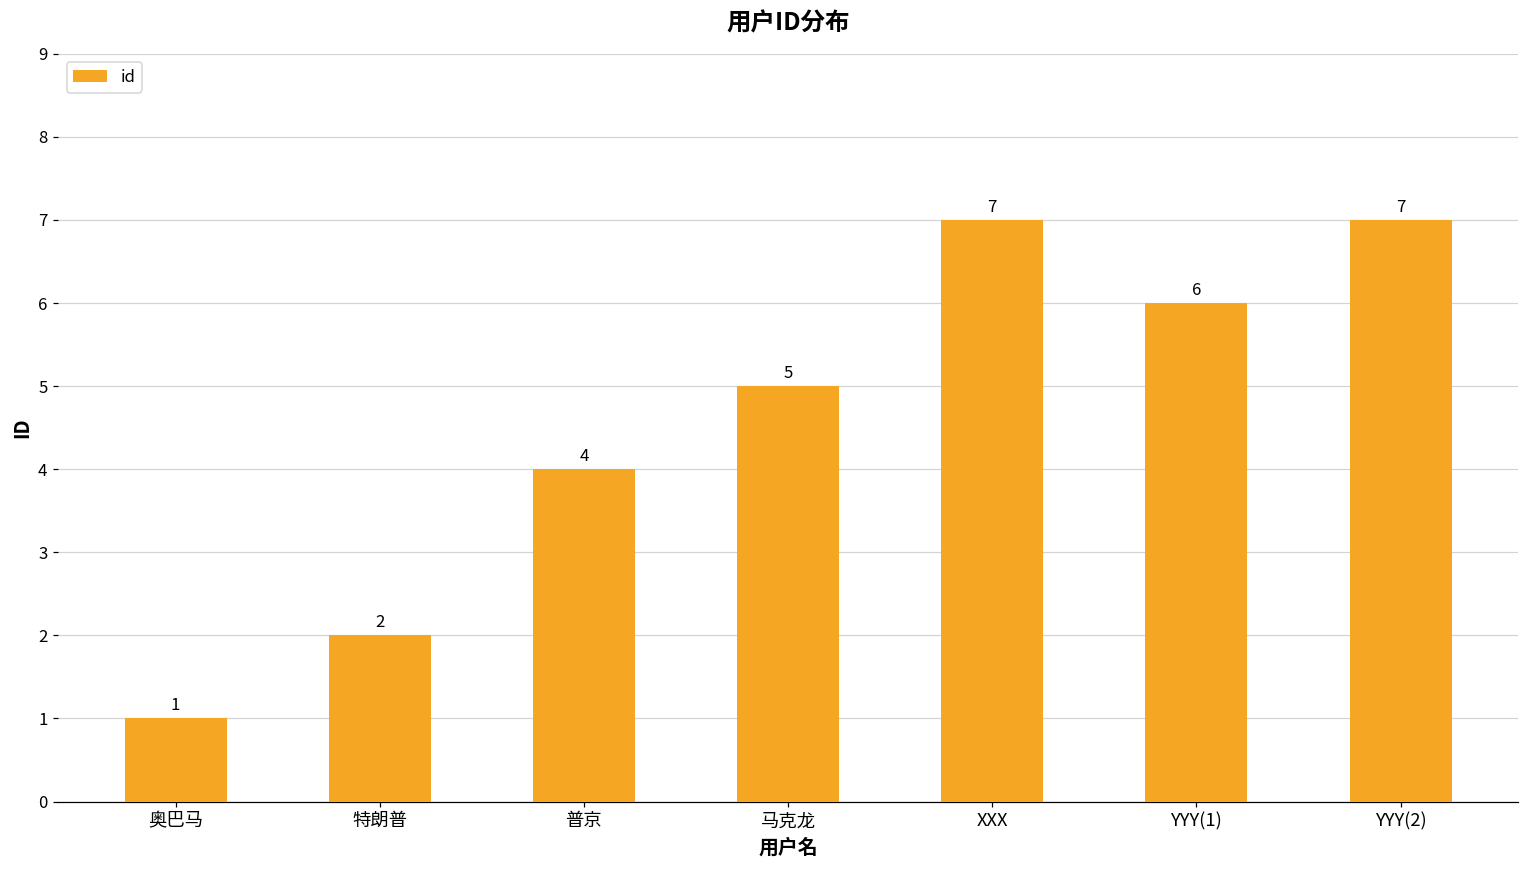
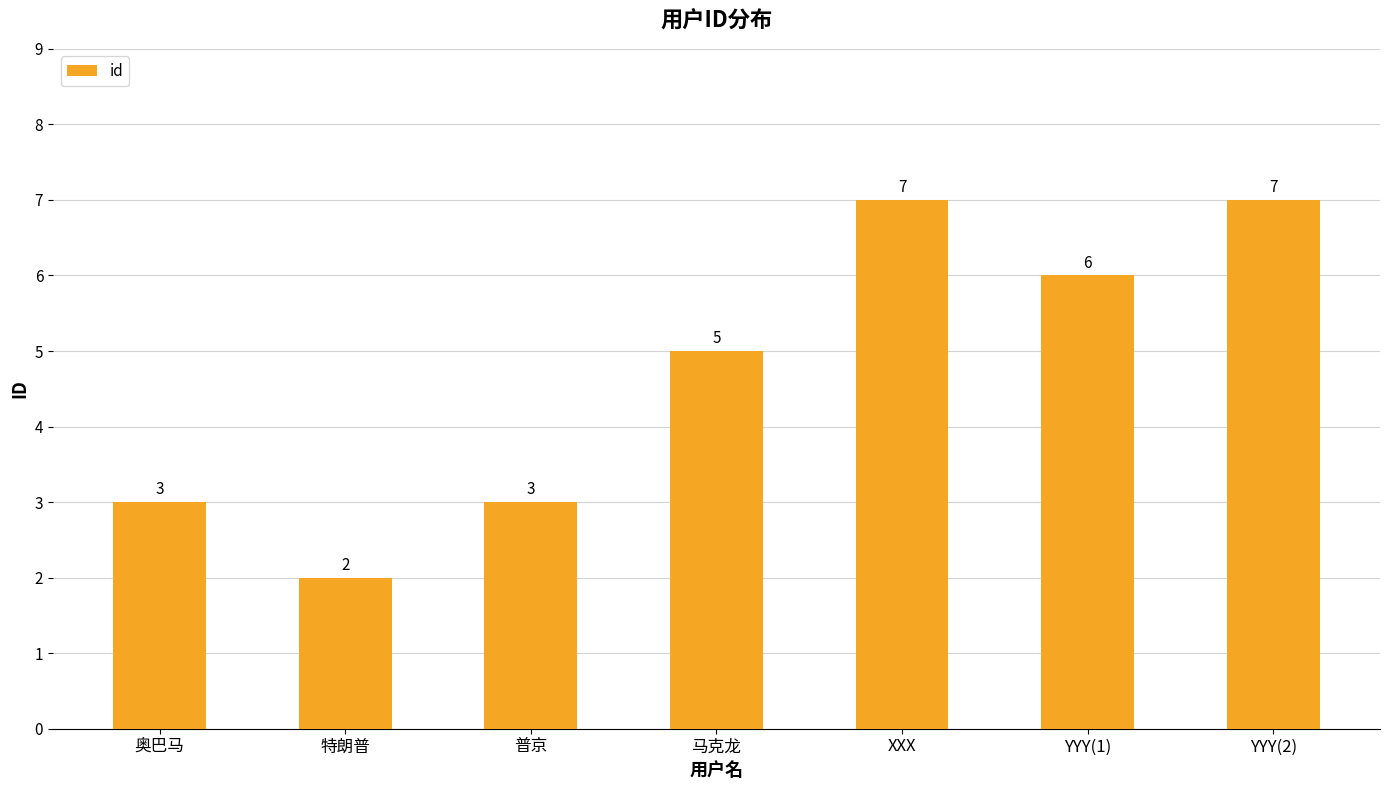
奥巴马: 1 -> 3
普京: 4 -> 3
